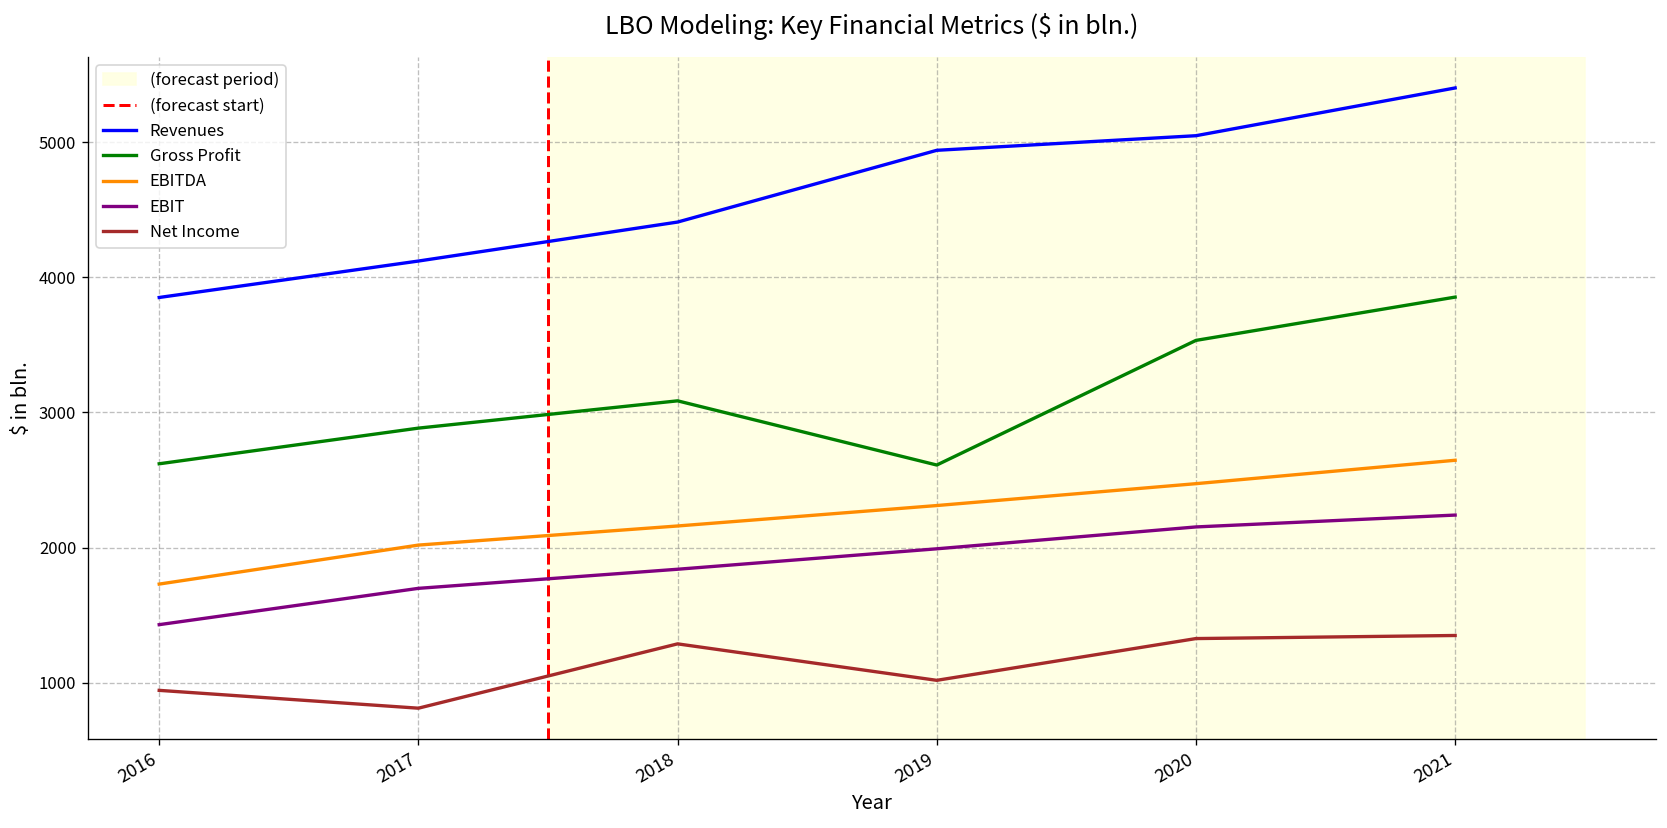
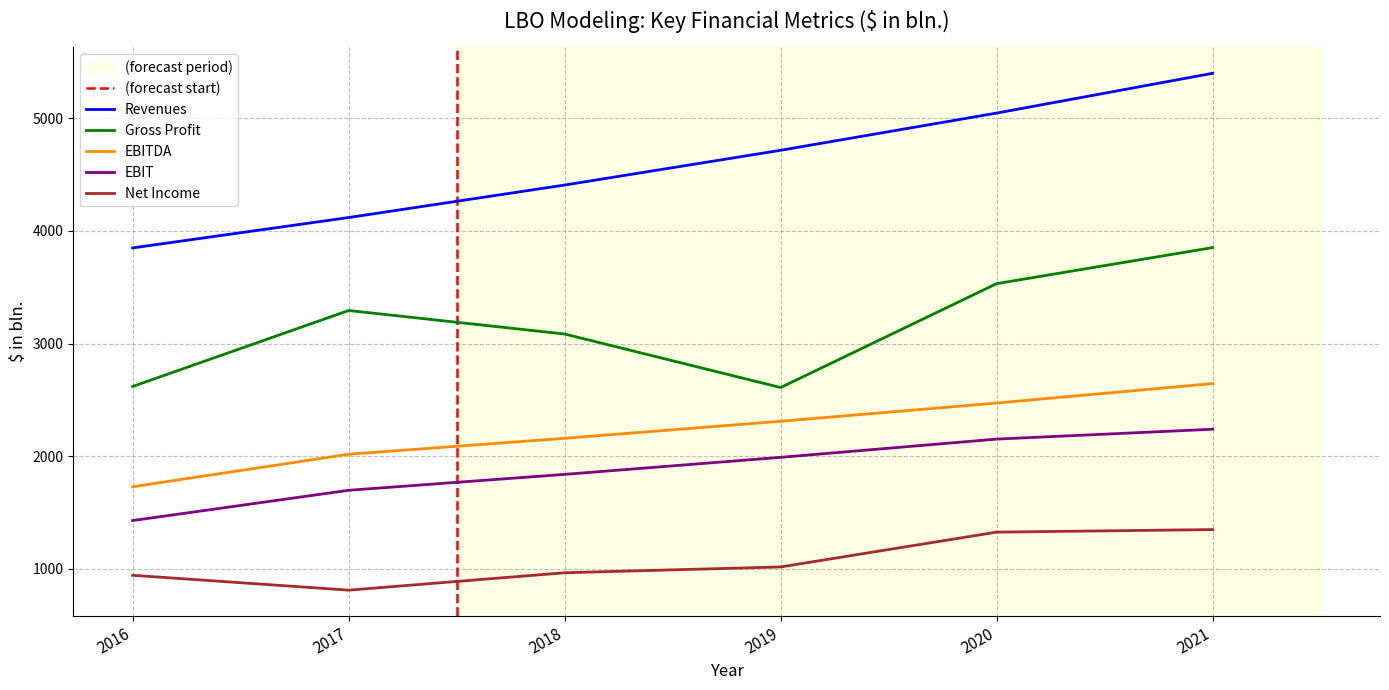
Gross Profit, 2017: 2880 -> 3290
Net Income, 2018: 1290 -> 970
Revenues, 2019: 4940 -> 4720
